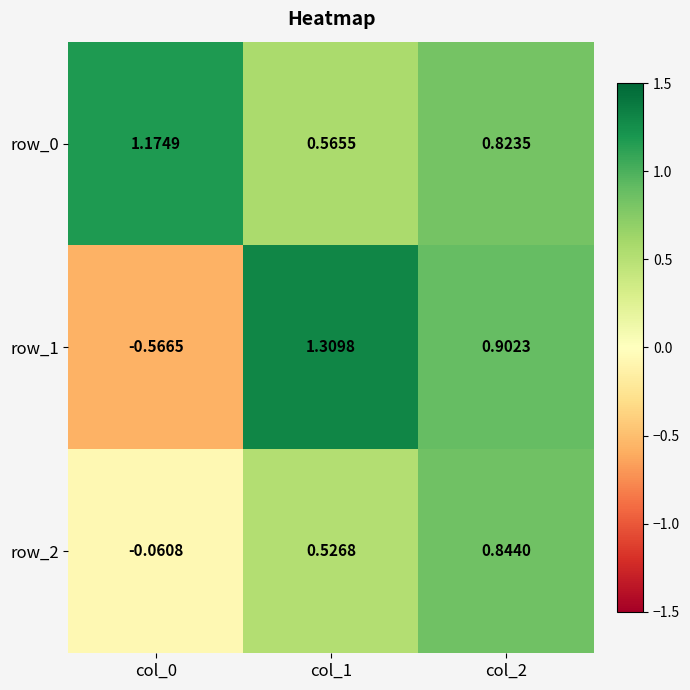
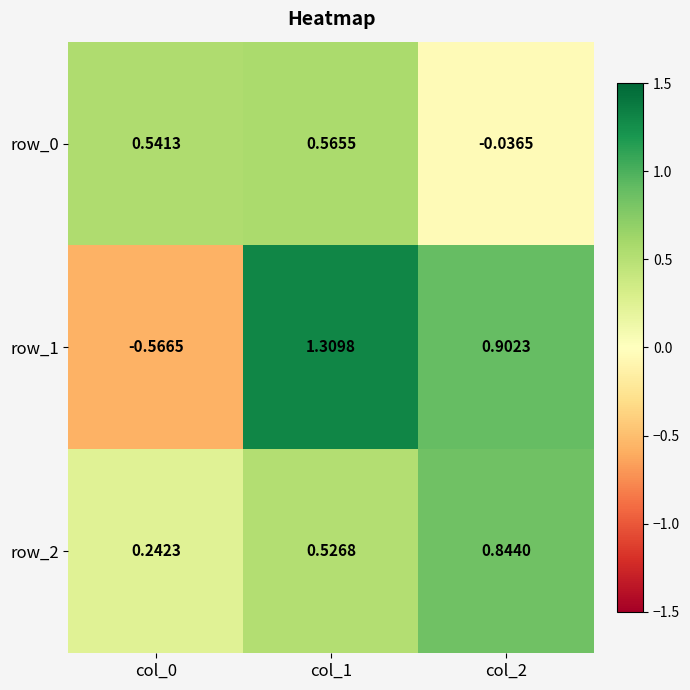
row_0, col_0: 1.1749 -> 0.5413
row_0, col_2: 0.8235 -> -0.0365
row_2, col_0: -0.0608 -> 0.2423
